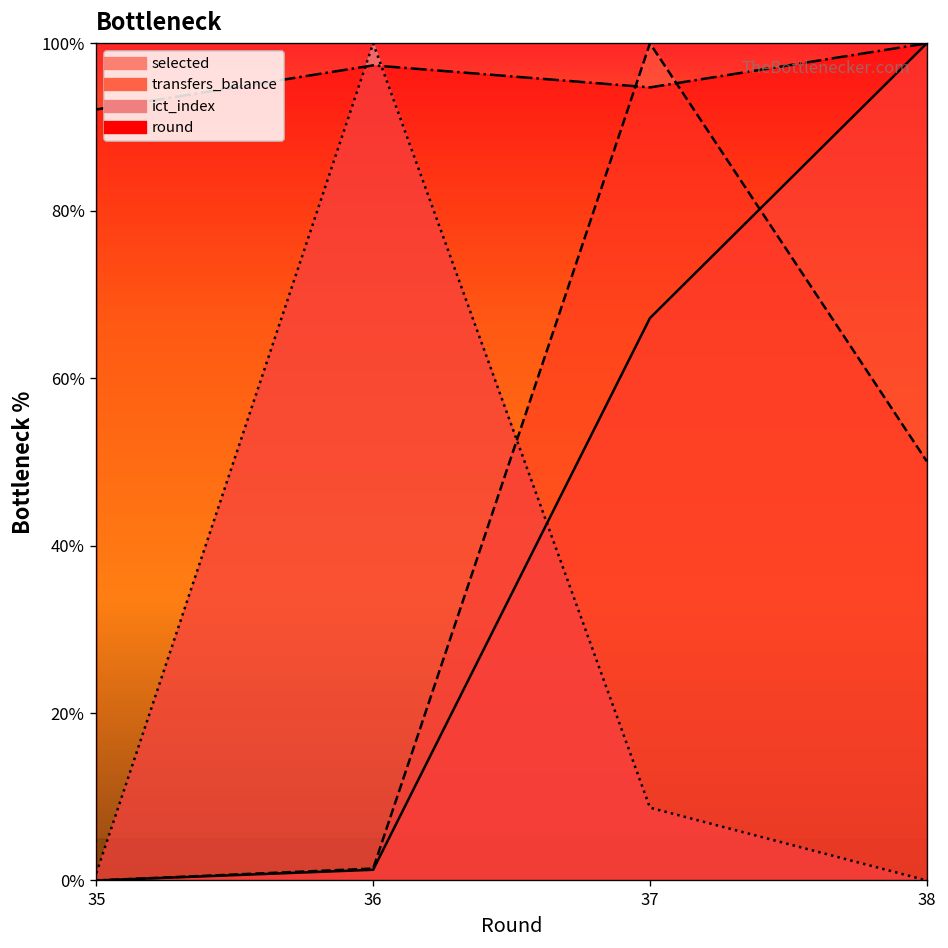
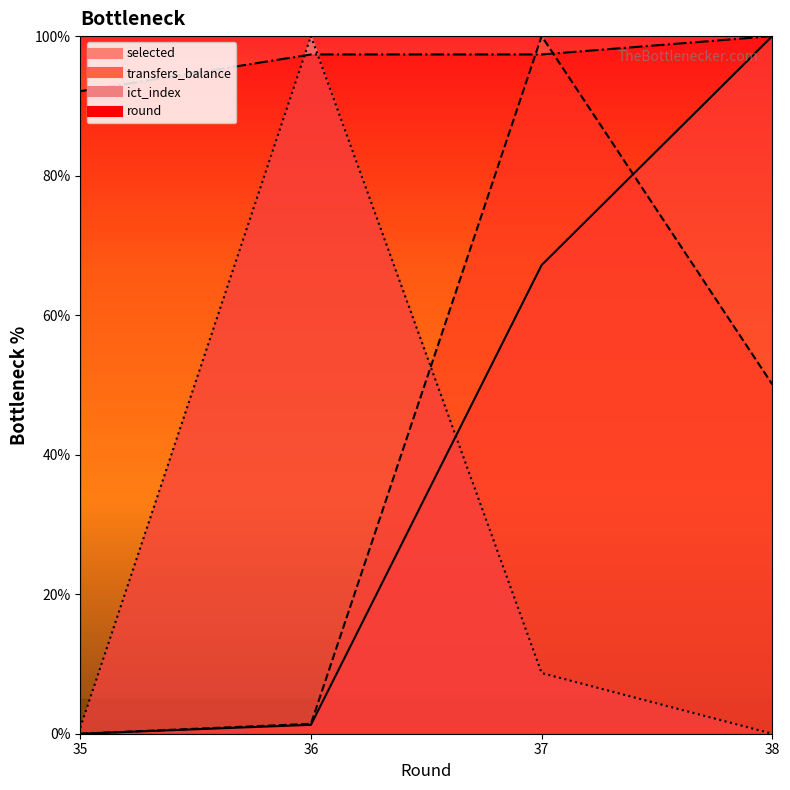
round, 37: 95% -> 97%
